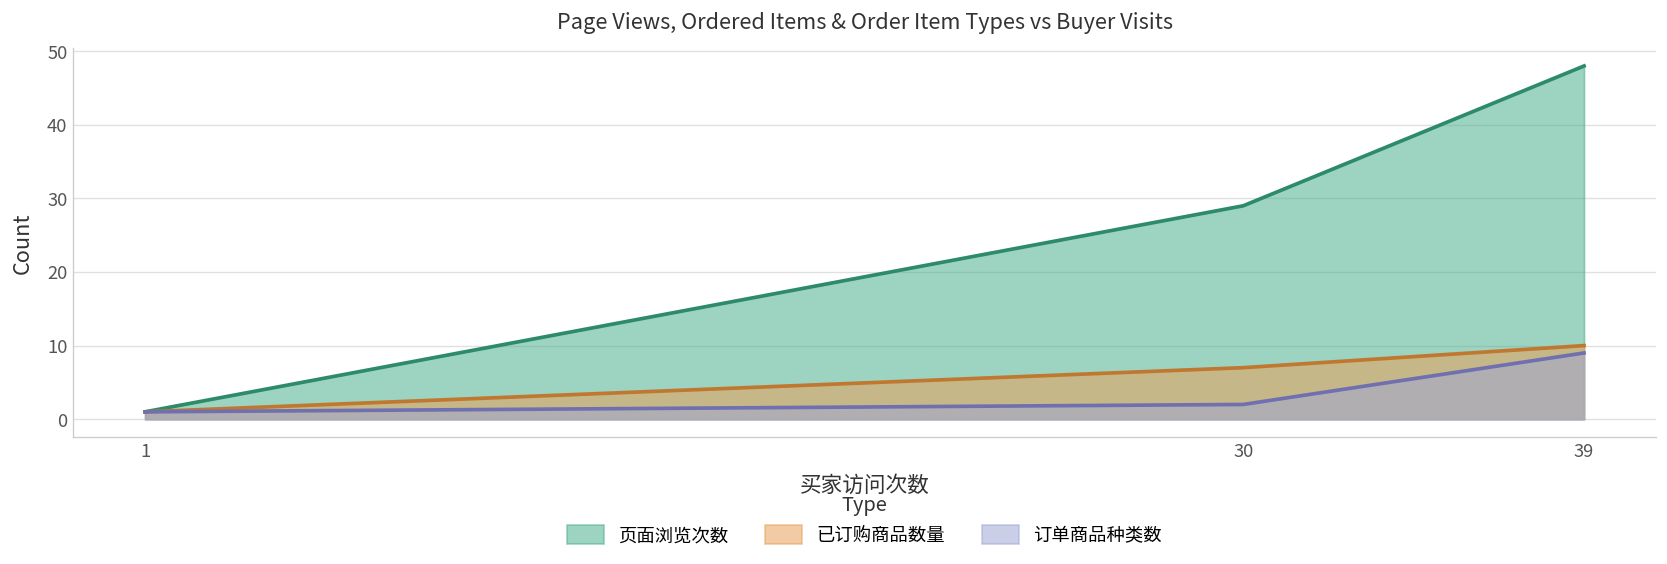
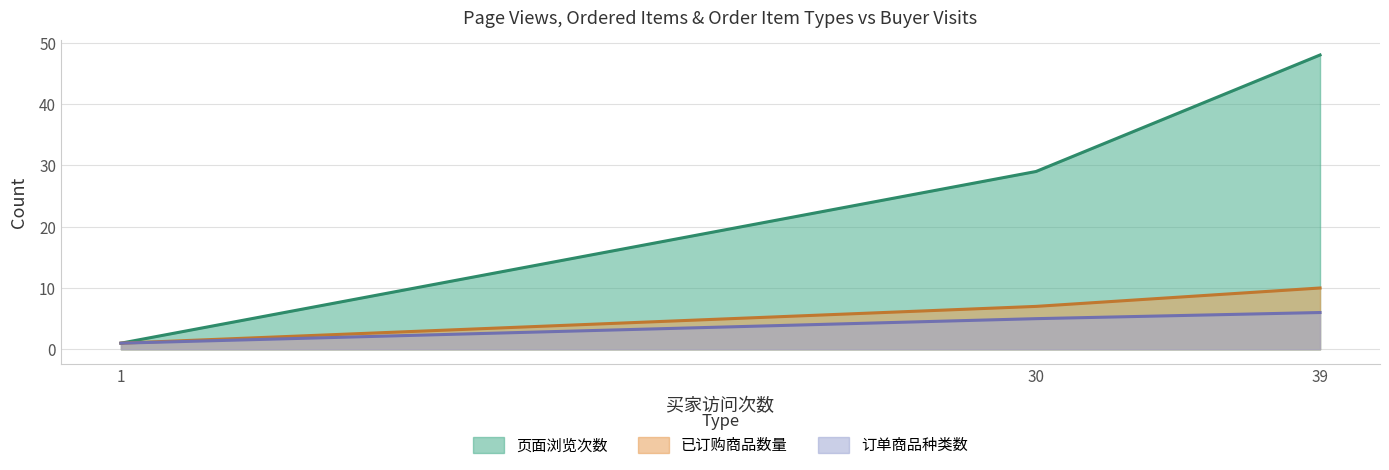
订单商品种类数, 30: 2 -> 5
订单商品种类数, 39: 9 -> 6
